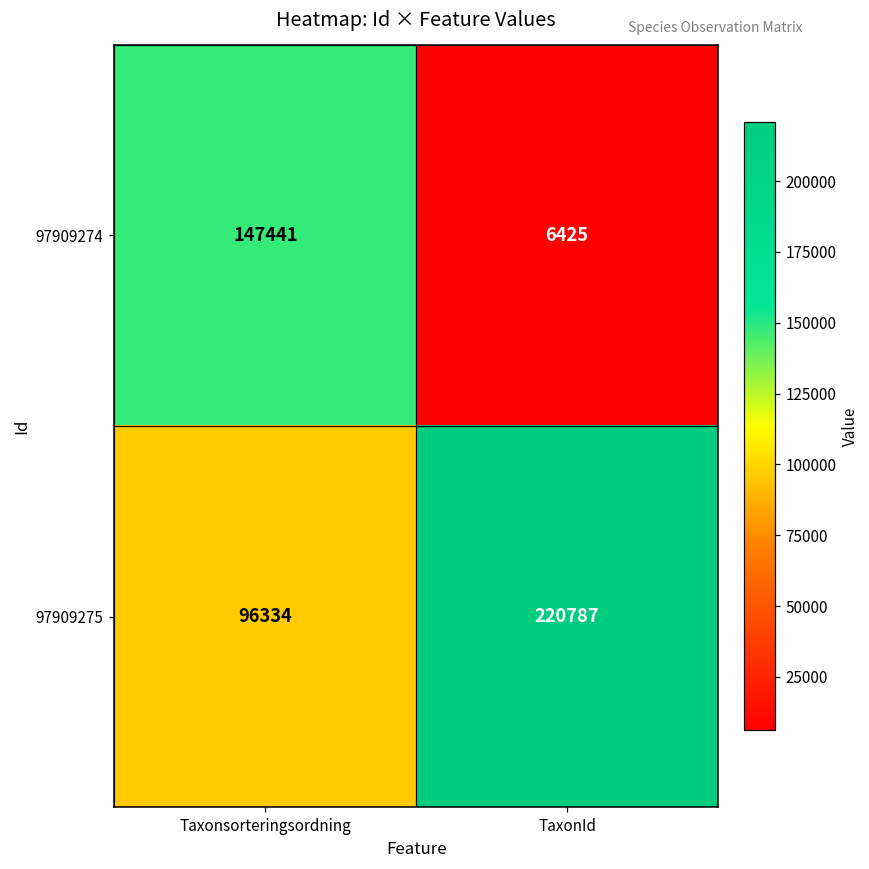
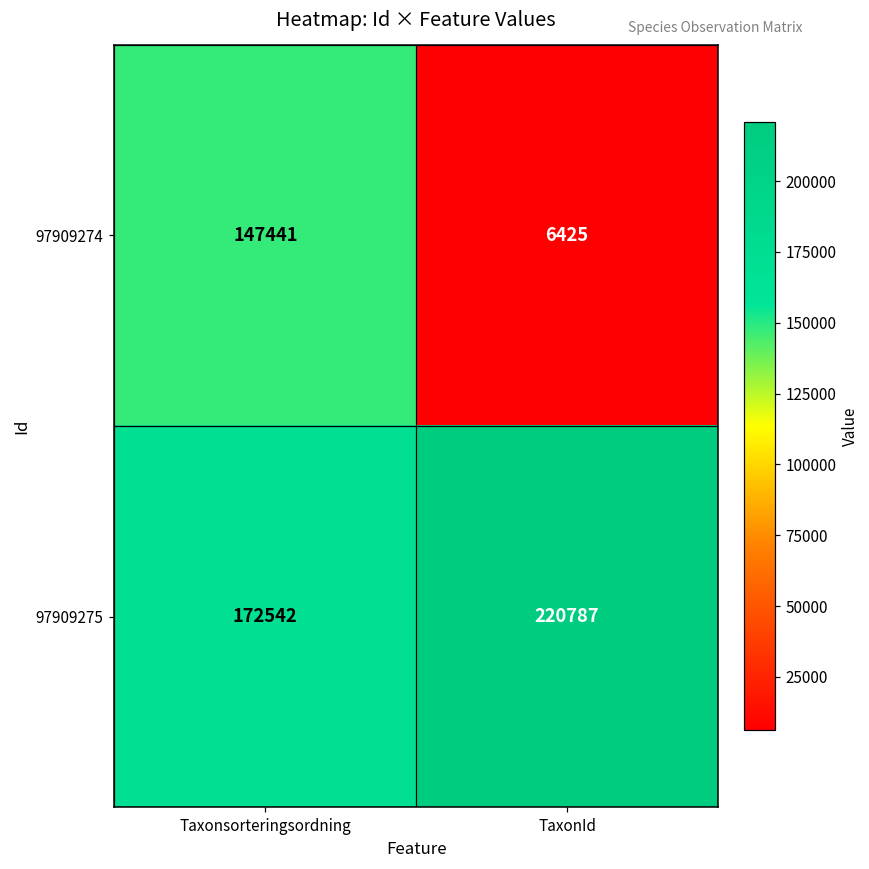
97909275, Taxonsorteringsordning: 96334 -> 172542
